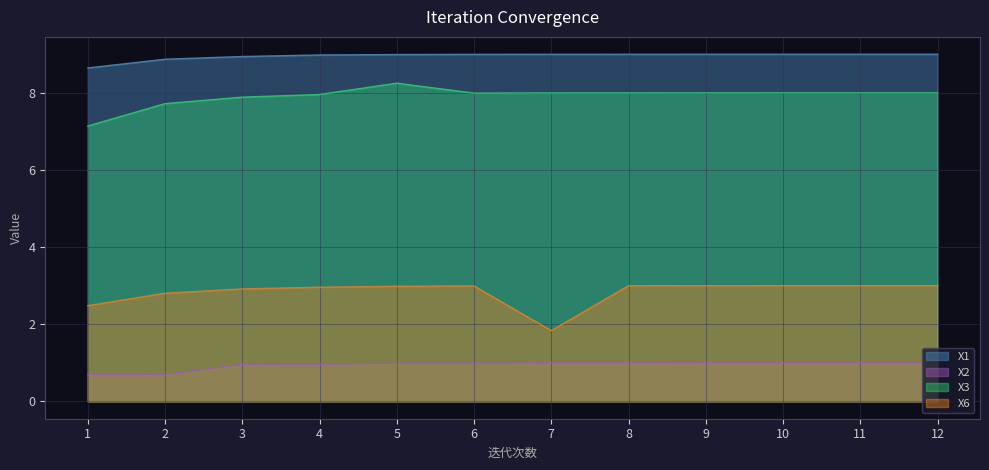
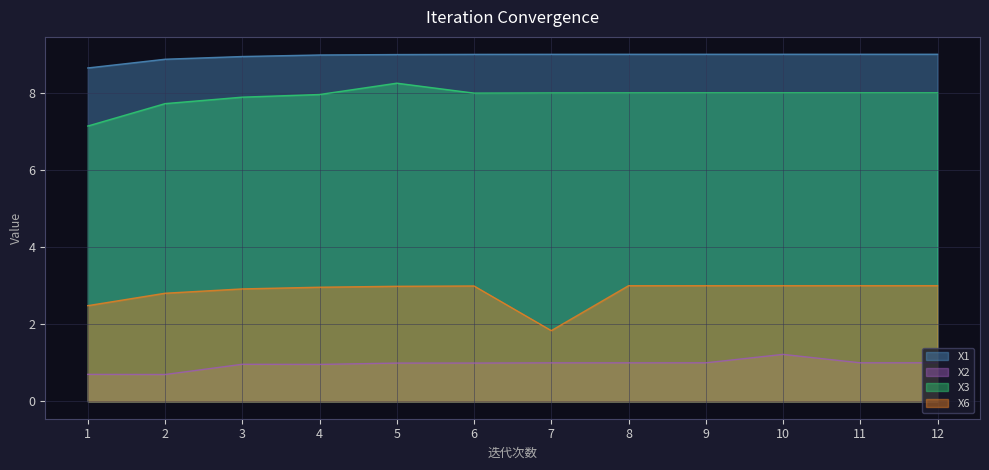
X2, 10: 1.0 -> 1.2
